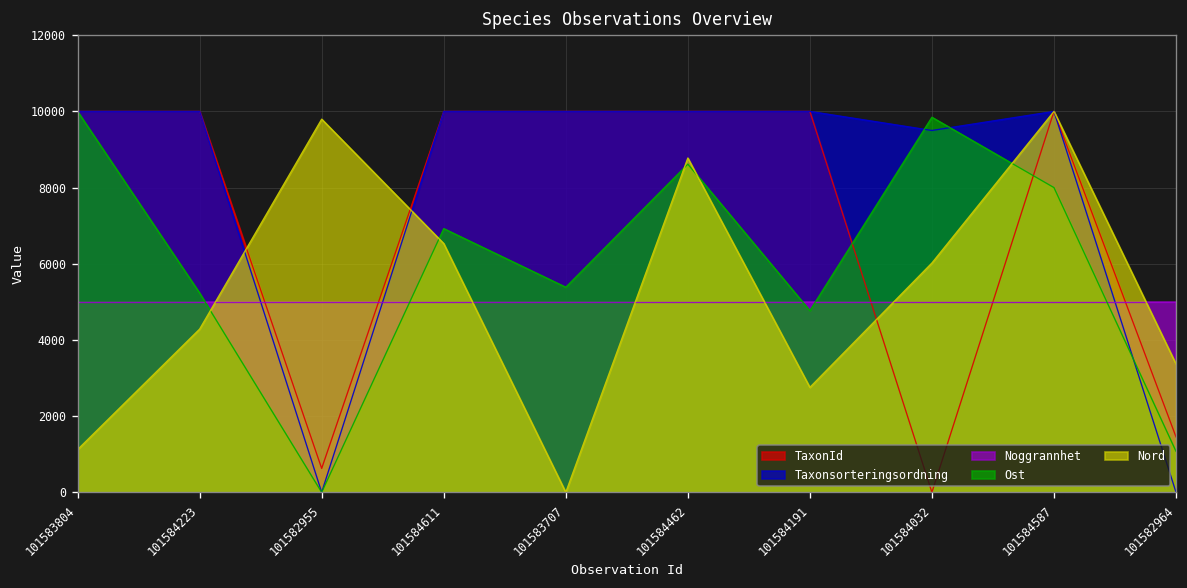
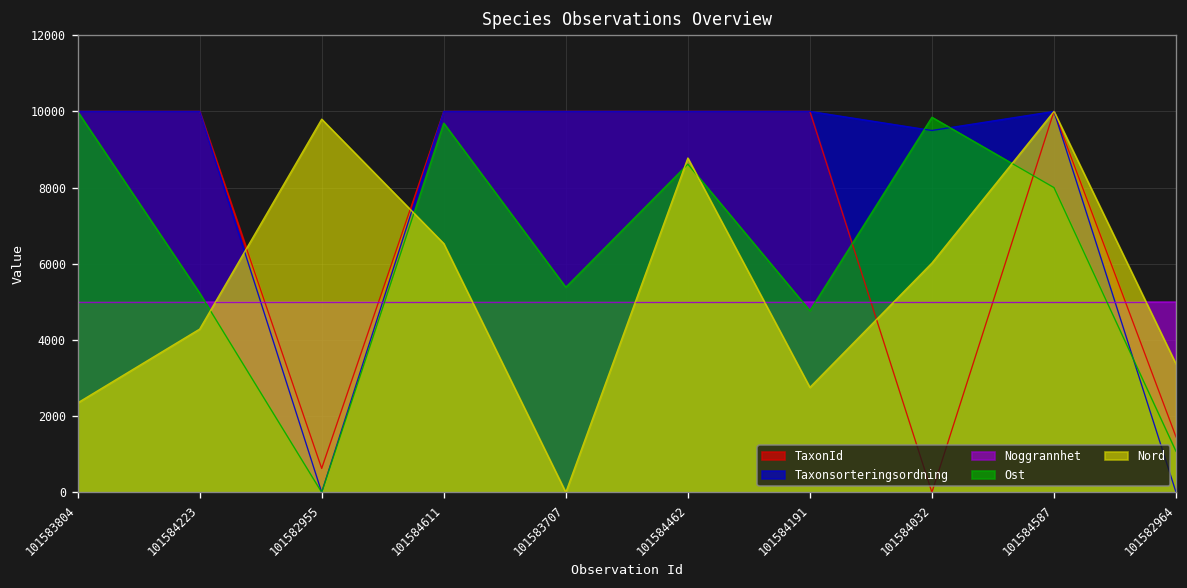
Nord, 101583804: 1100 -> 2300
Ost, 101584611: 6900 -> 9700
